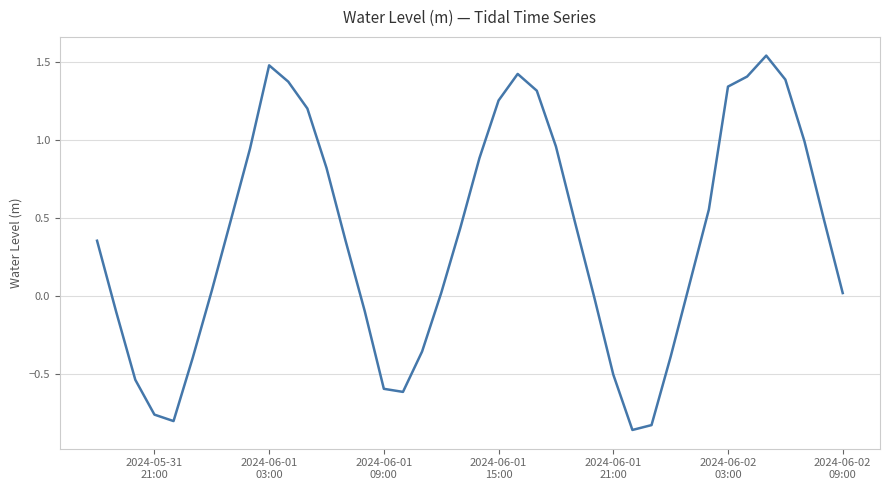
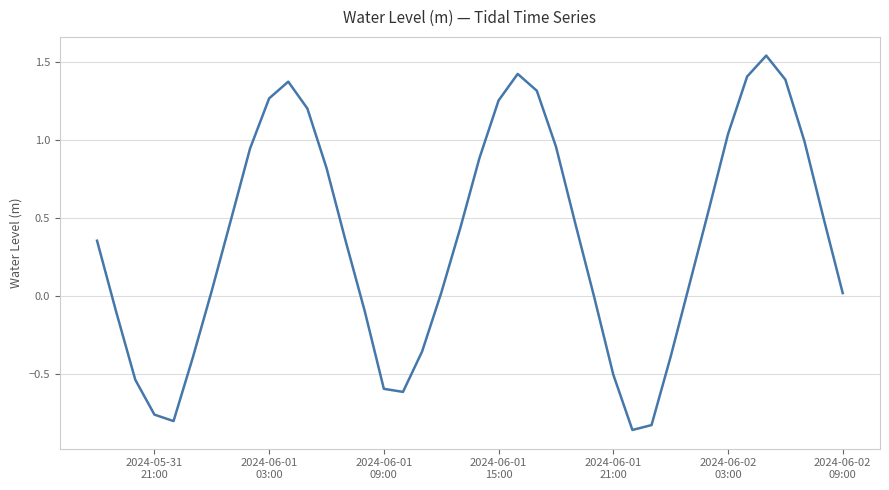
2024-06-01 03:00: 1.48 -> 1.27
2024-06-02 03:00: 1.34 -> 1.04
